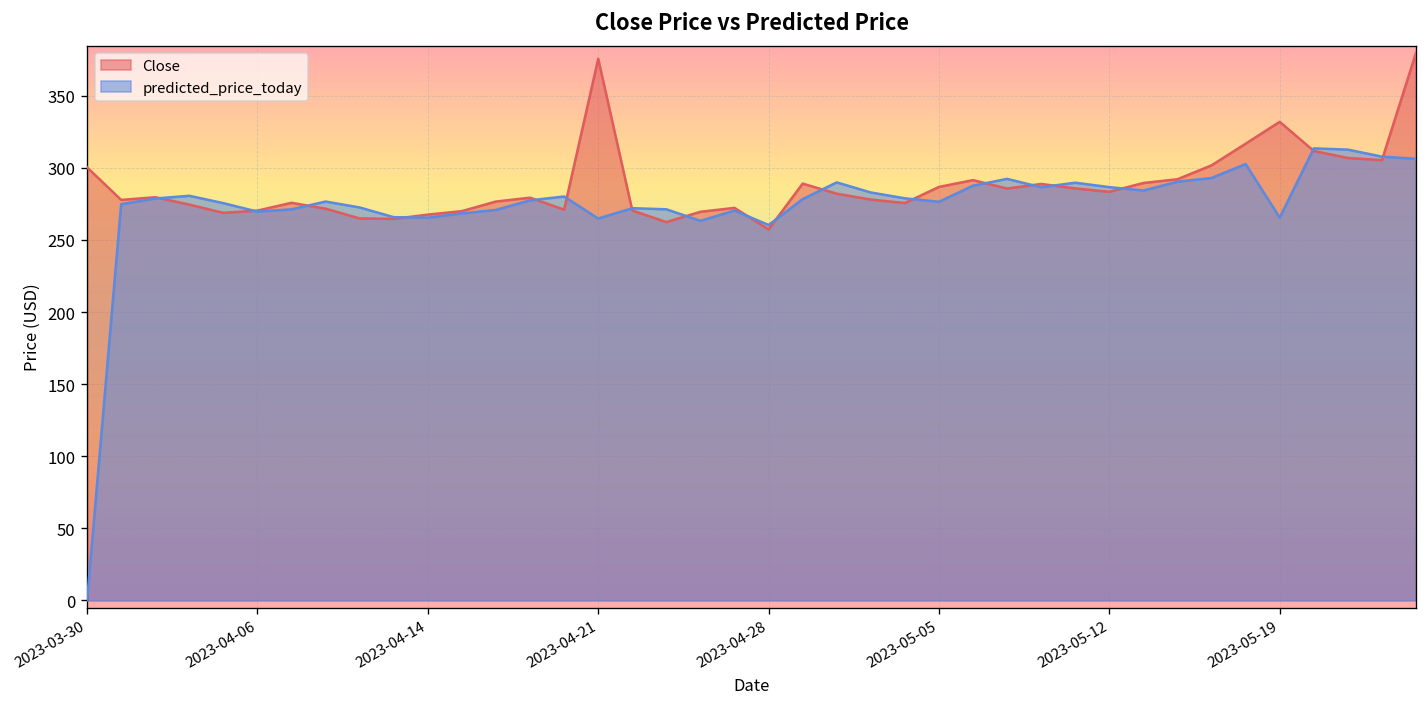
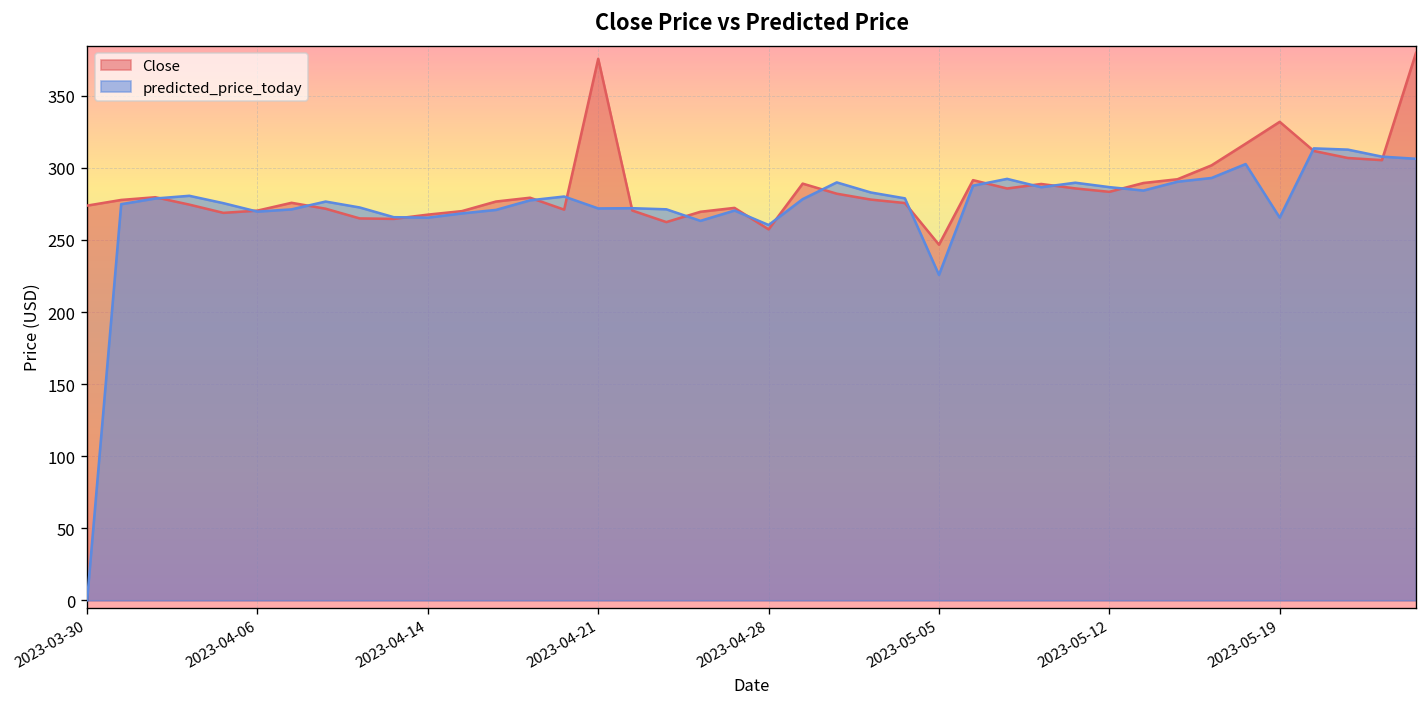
Close, 2023-03-30: 300 -> 274
predicted_price_today, 2023-04-21: 265 -> 272
Close, 2023-05-05: 287 -> 247
predicted_price_today, 2023-05-05: 276 -> 226
